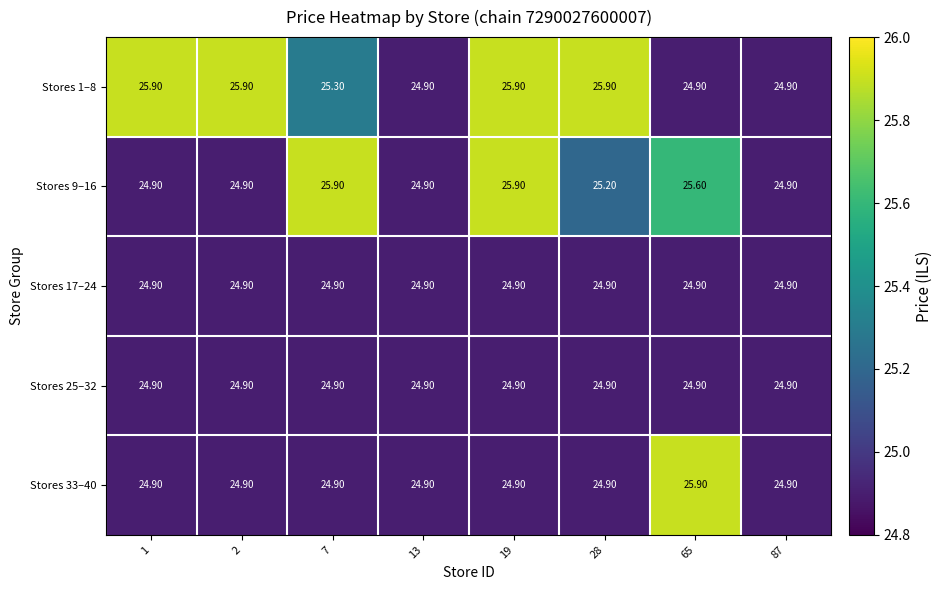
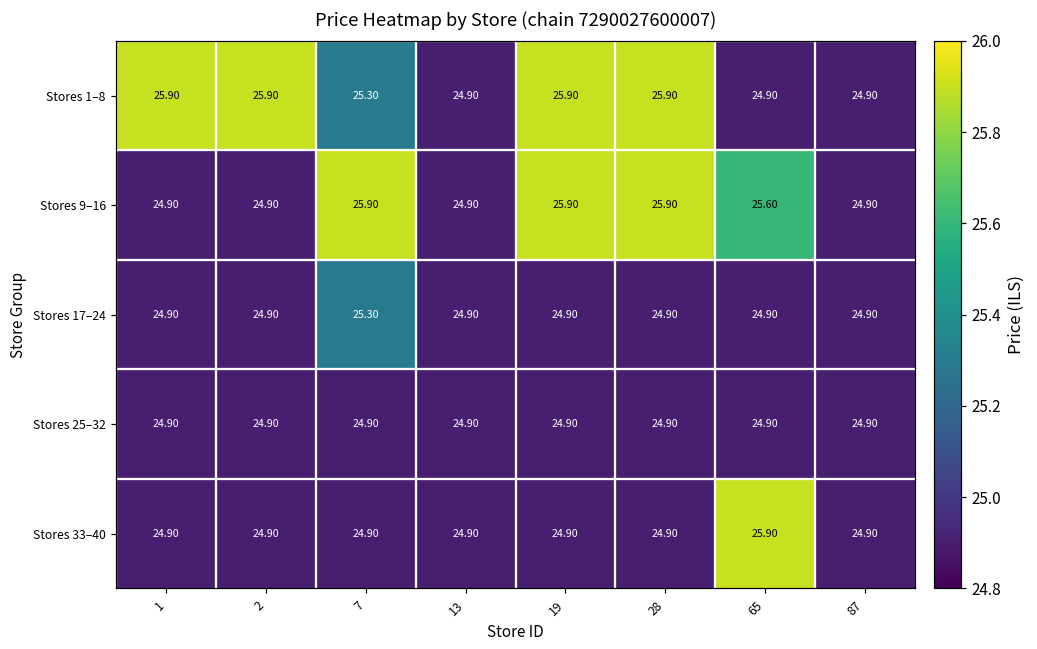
Stores 9–16, 28: 25.20 -> 25.90
Stores 17–24, 7: 24.90 -> 25.30
